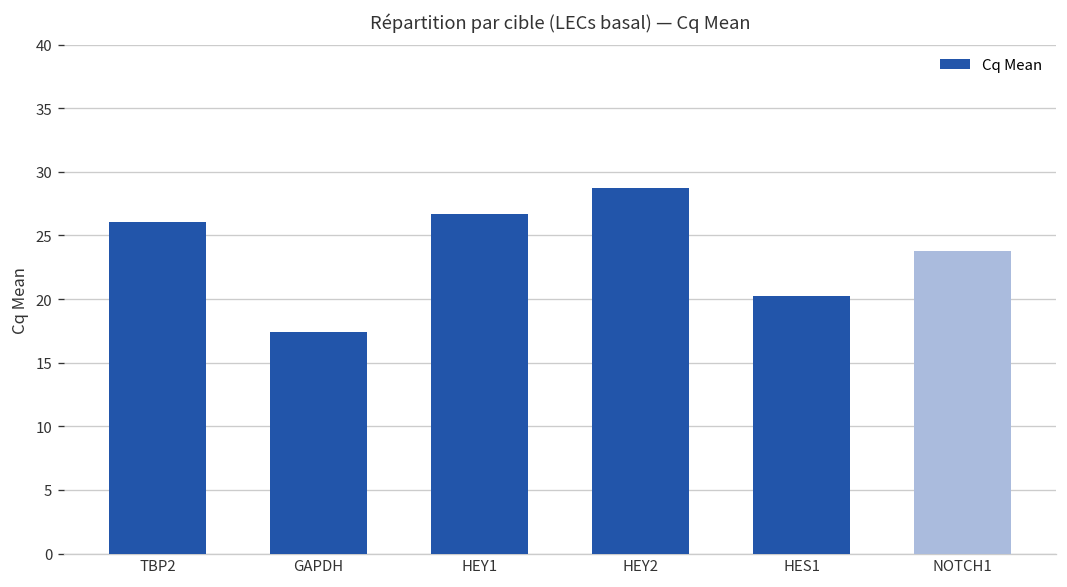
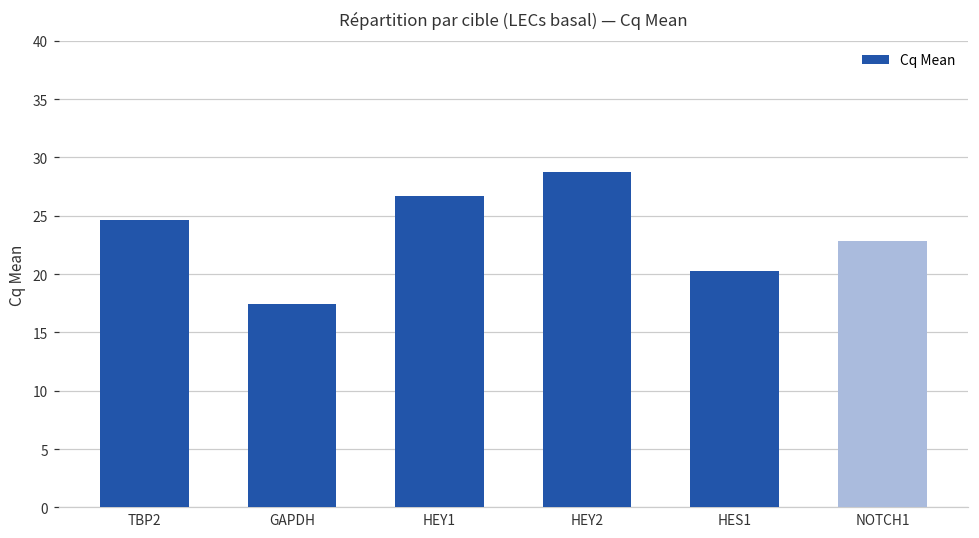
TBP2: 26.0 -> 24.6
NOTCH1: 23.8 -> 22.8
